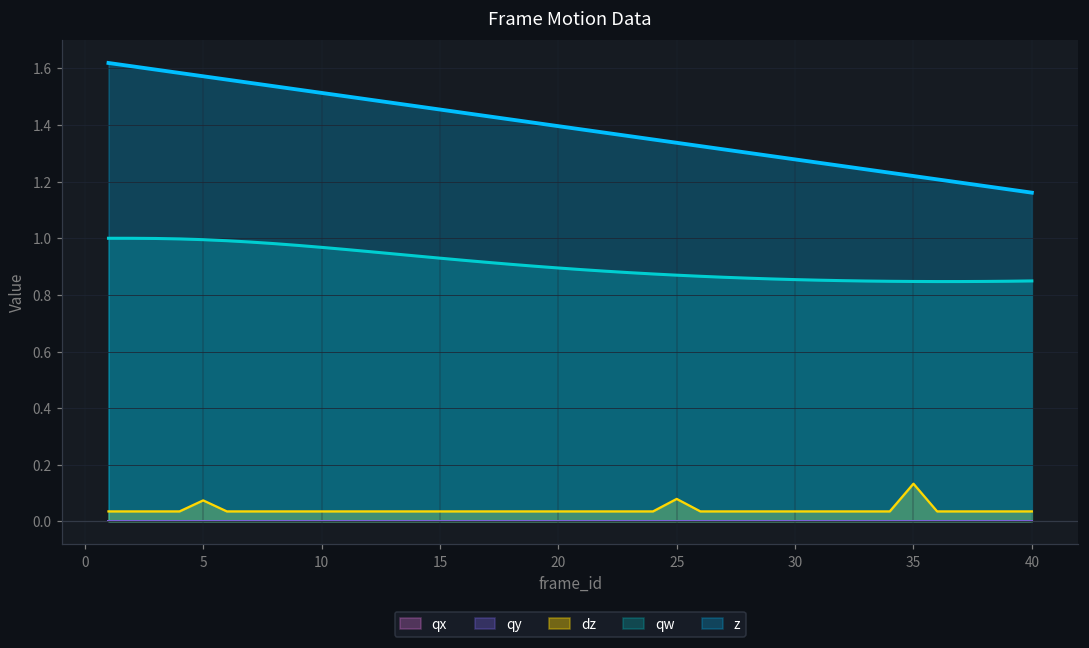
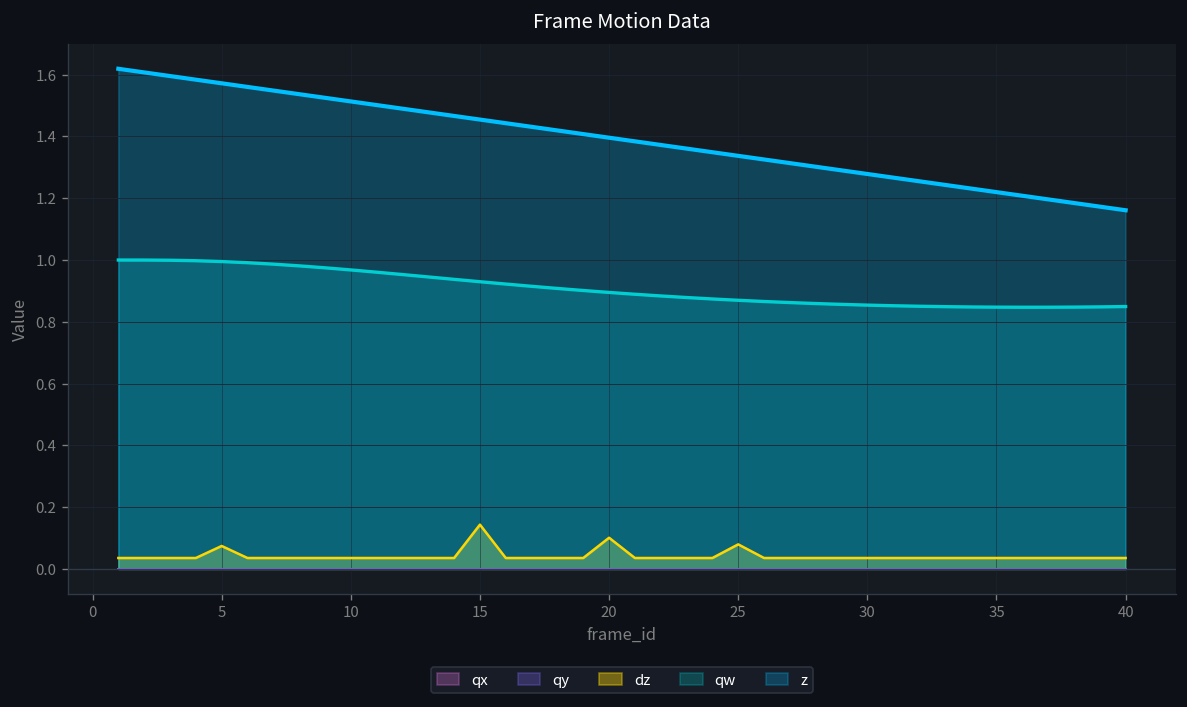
dz, 15: 0.04 -> 0.14
dz, 20: 0.04 -> 0.10
dz, 35: 0.13 -> 0.04
